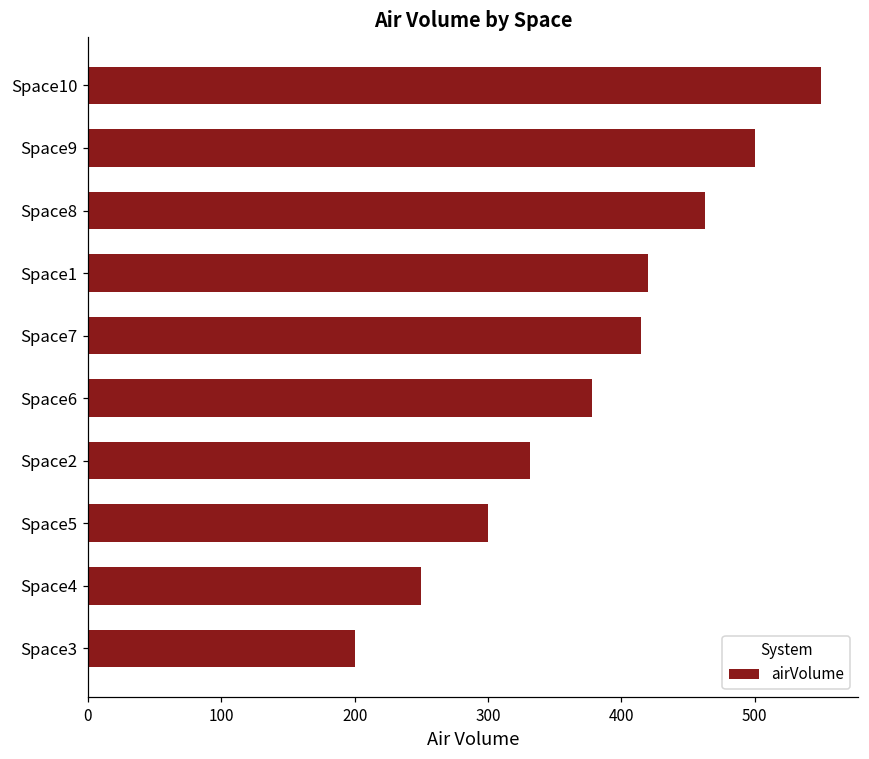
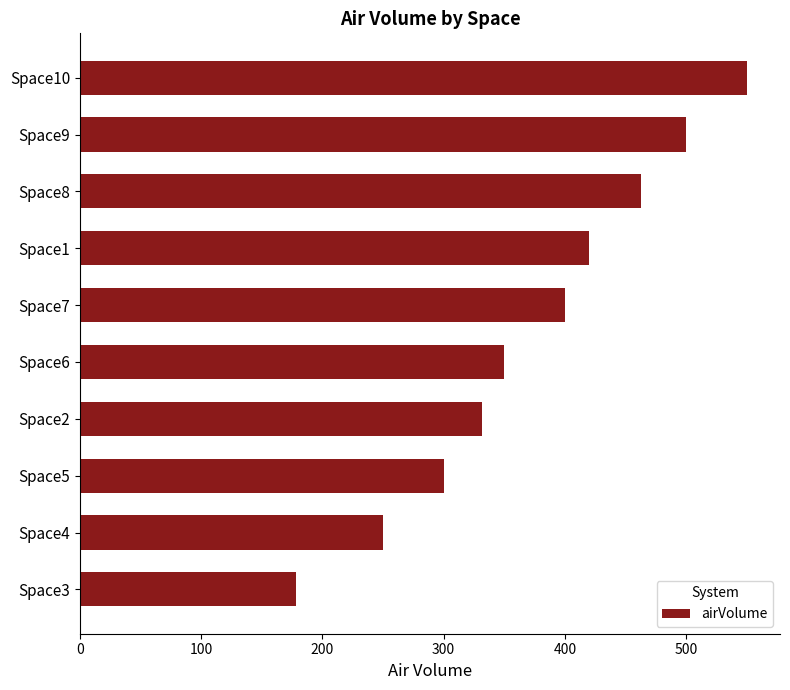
Space7: 415 -> 400
Space6: 378 -> 350
Space3: 200 -> 178
